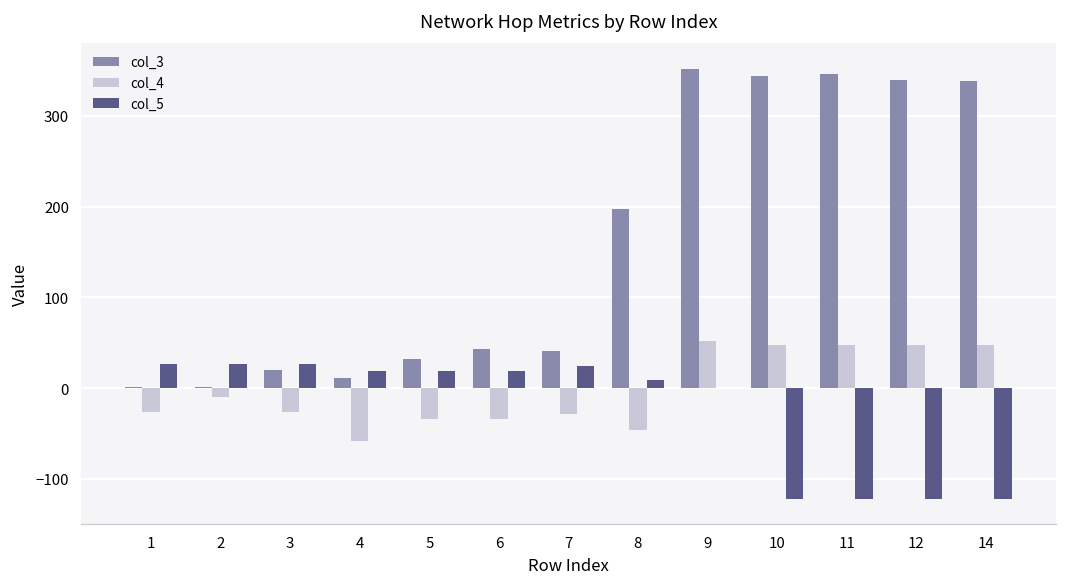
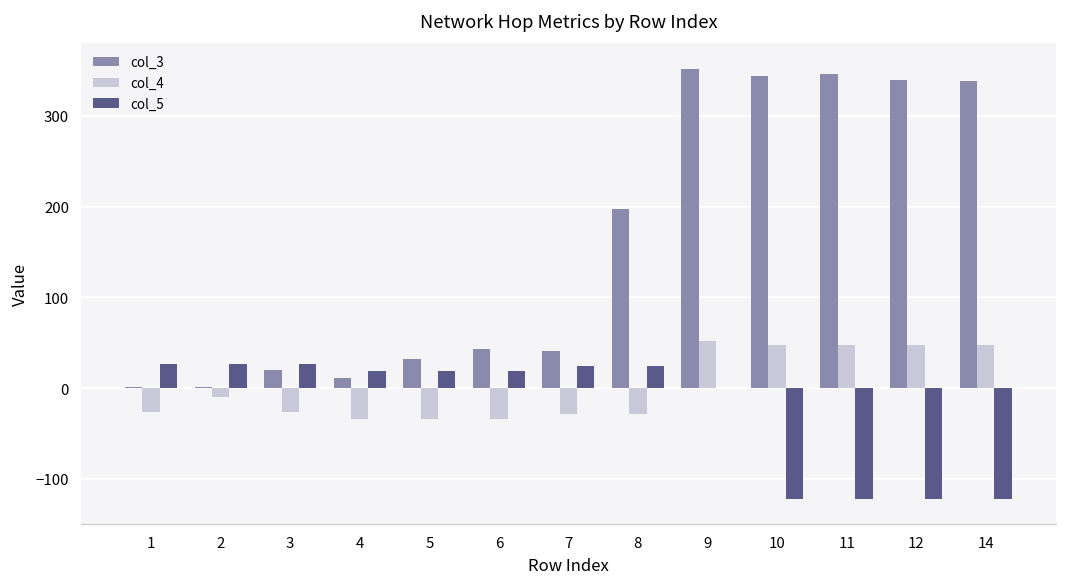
col_4, 4: -60 -> -30
col_4, 8: -50 -> -30
col_5, 8: 10 -> 20
